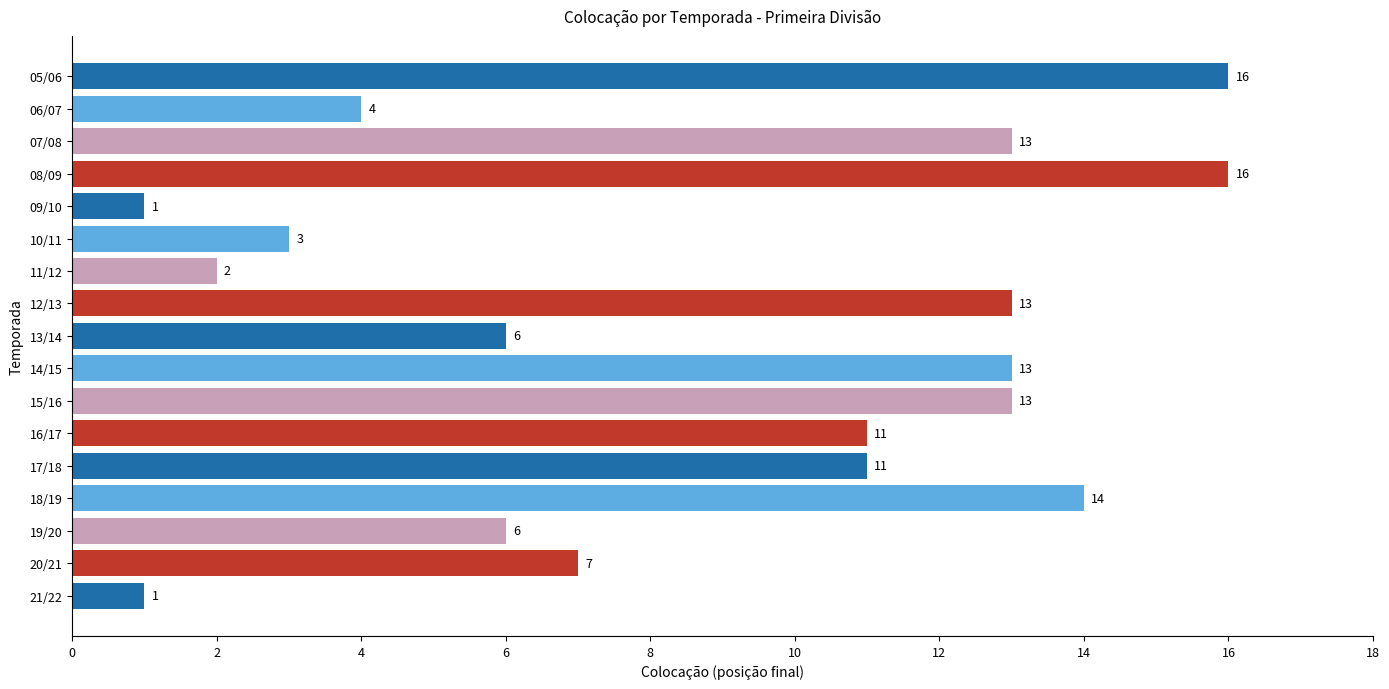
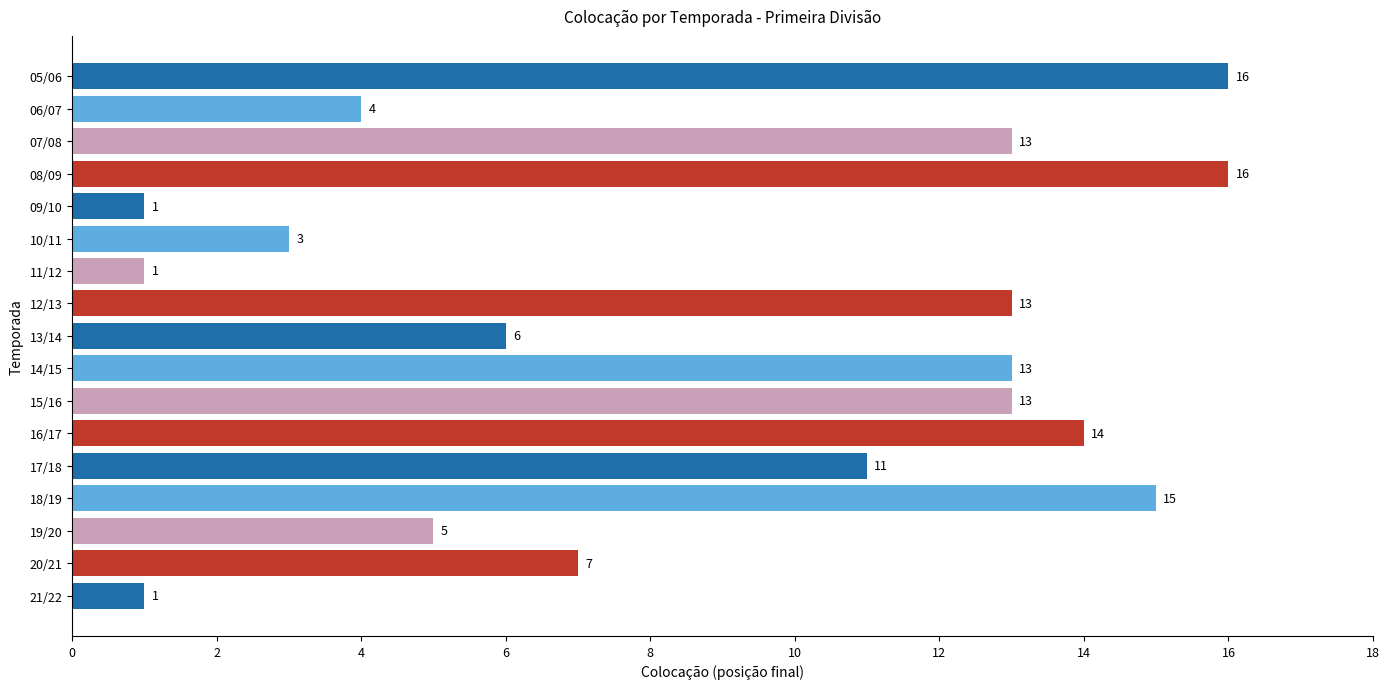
11/12: 2 -> 1
16/17: 11 -> 14
18/19: 14 -> 15
19/20: 6 -> 5
